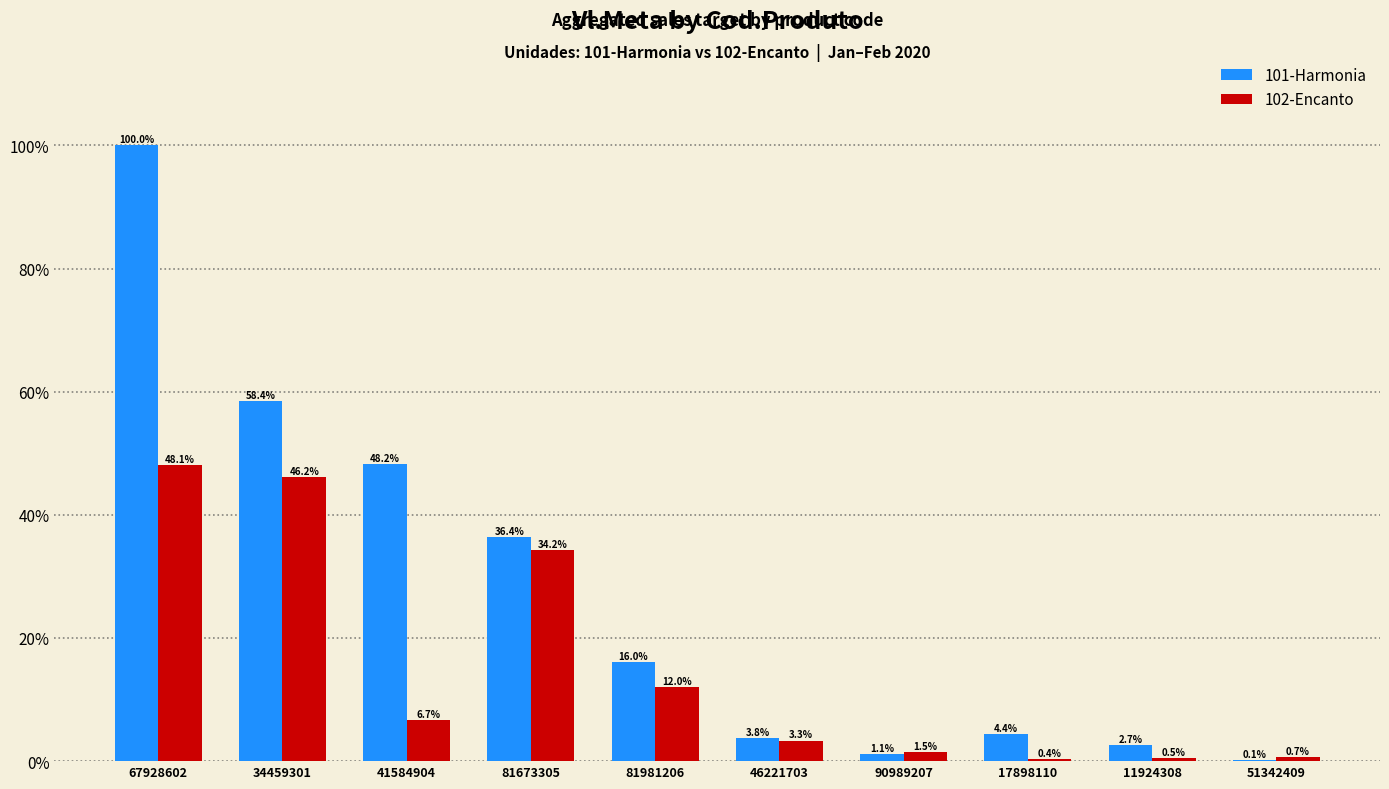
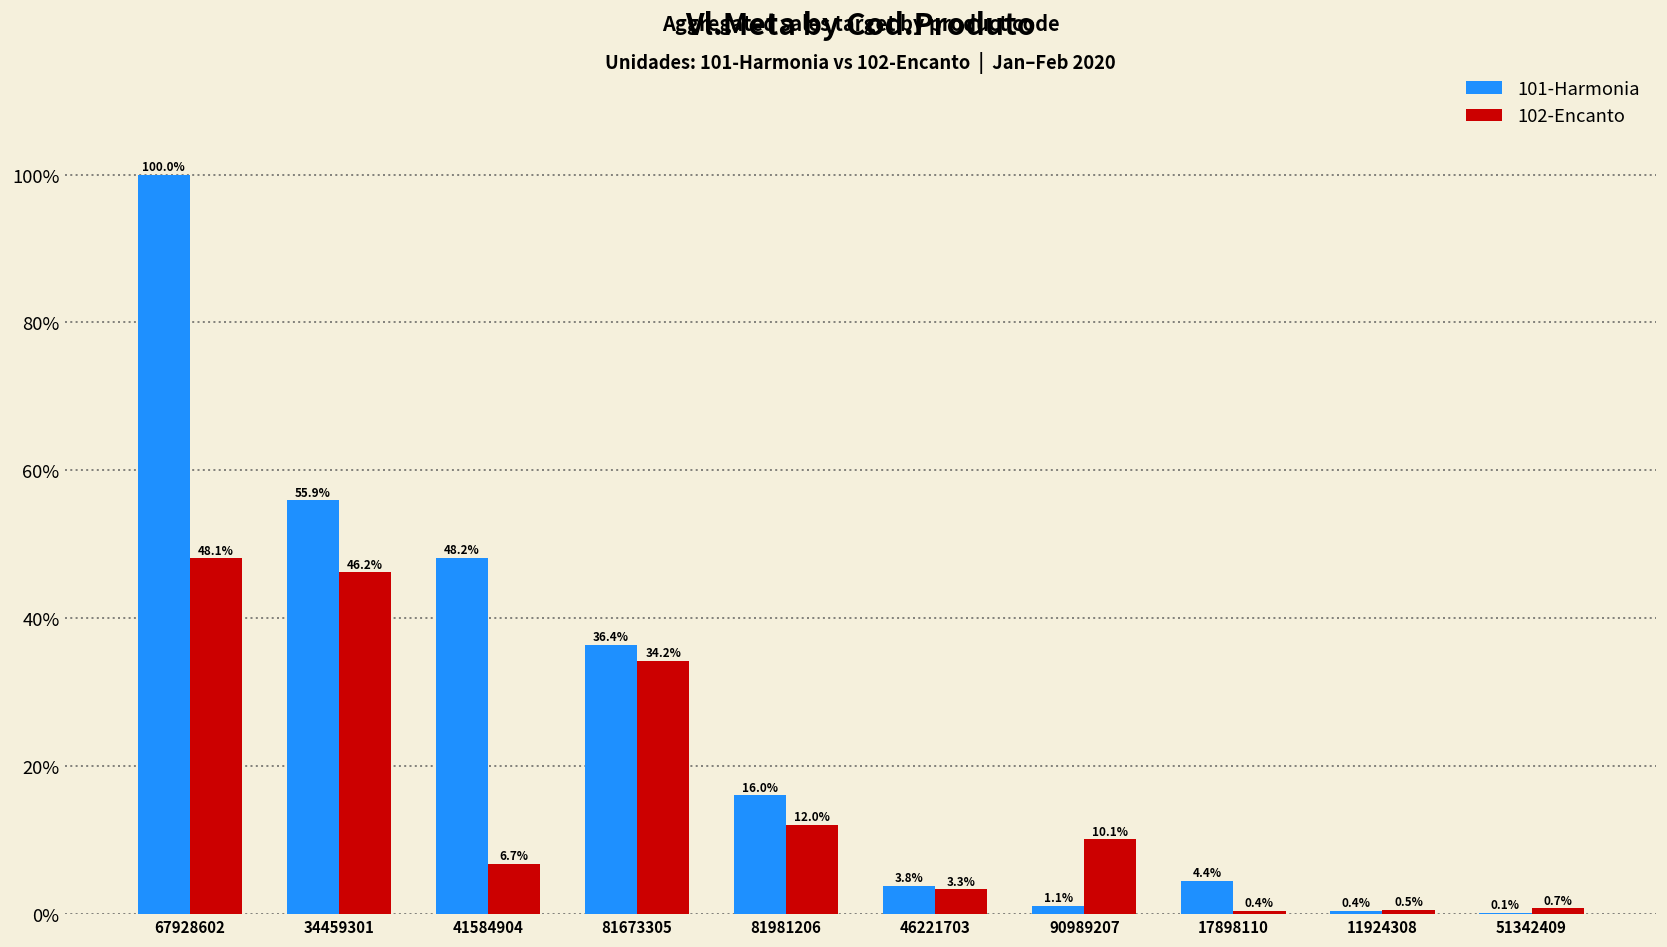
101-Harmonia, 34459301: 58.4% -> 55.9%
102-Encanto, 90989207: 1.5% -> 10.1%
101-Harmonia, 11924308: 2.7% -> 0.4%
